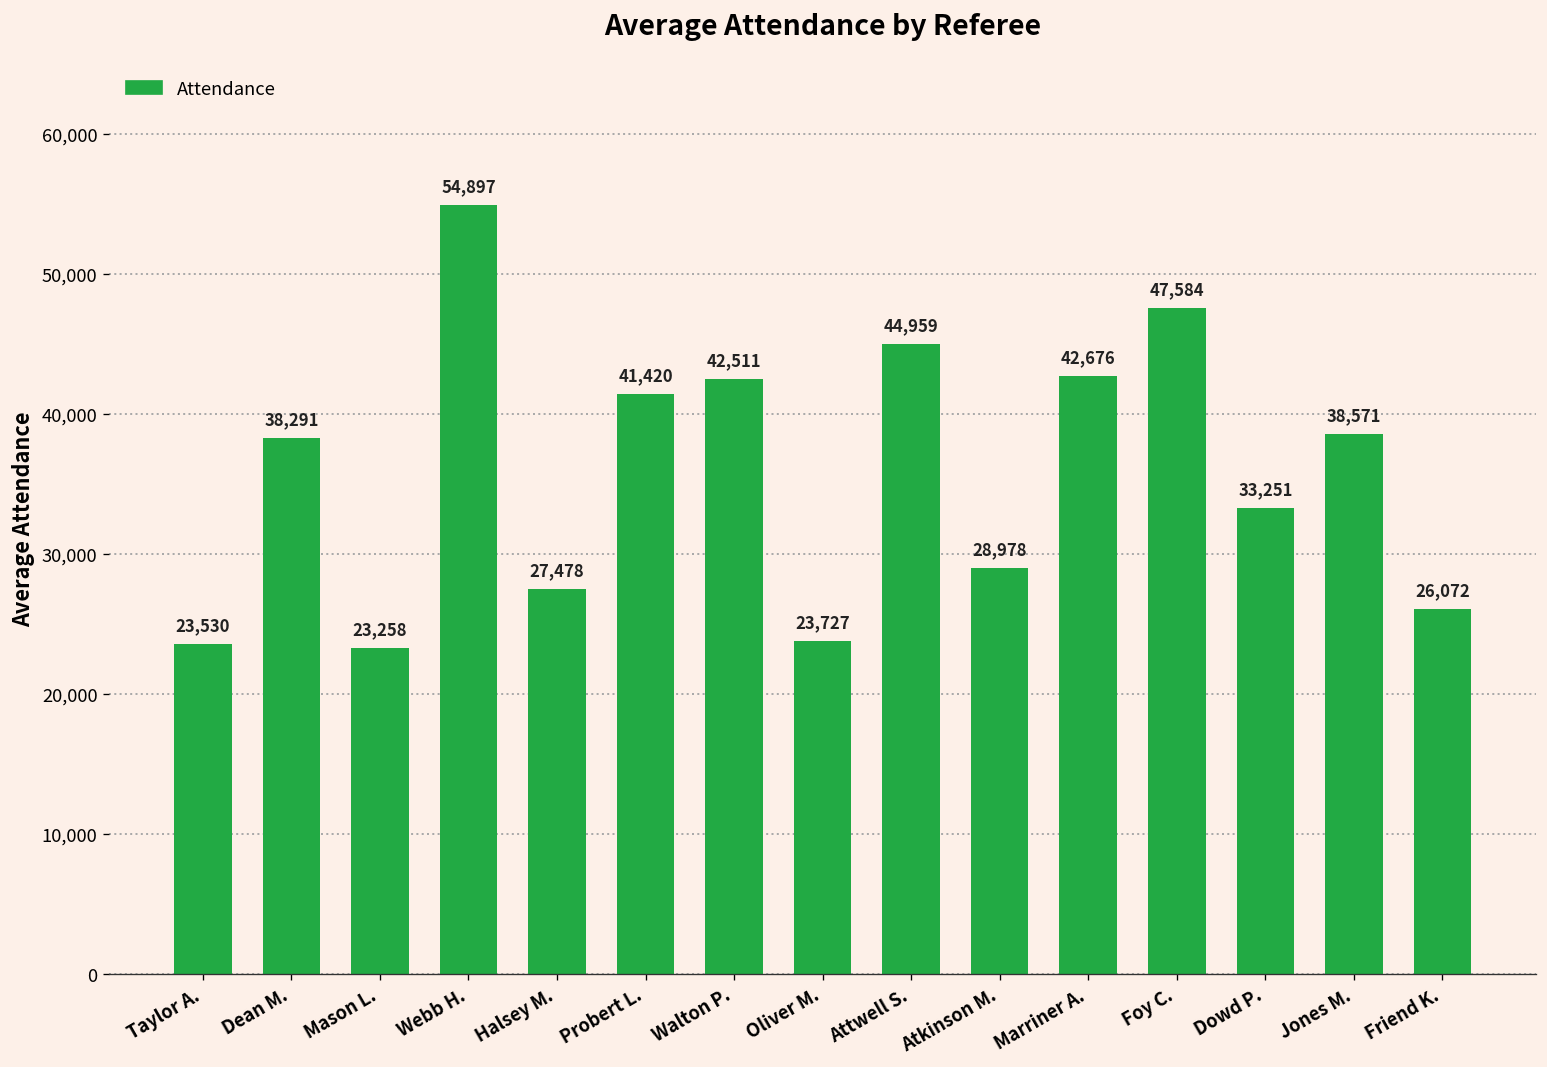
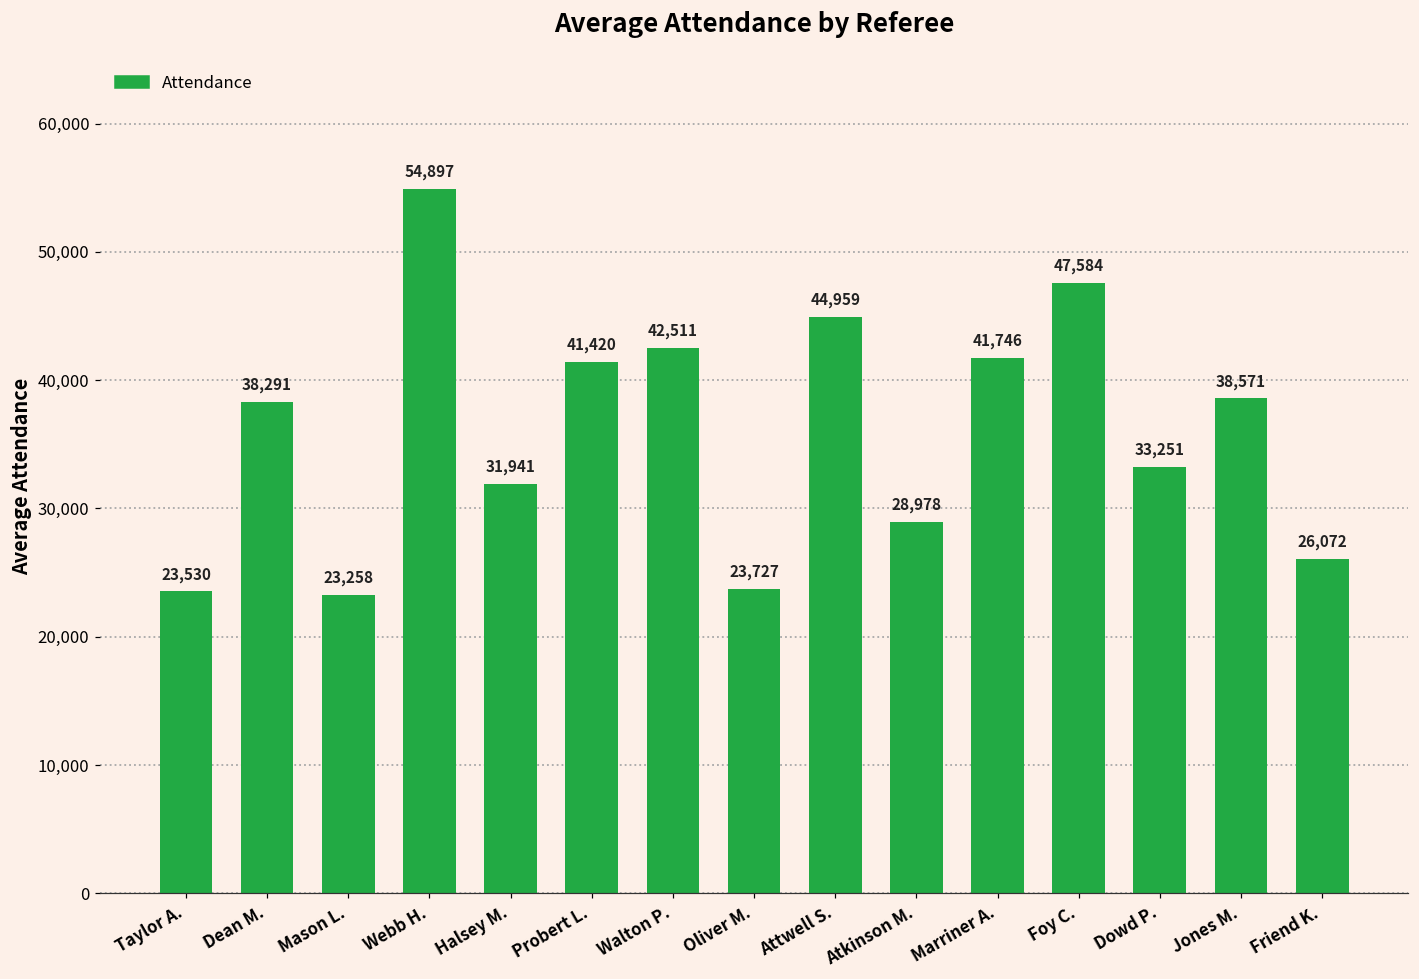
Halsey M.: 27,478 -> 31,941
Marriner A.: 42,676 -> 41,746
